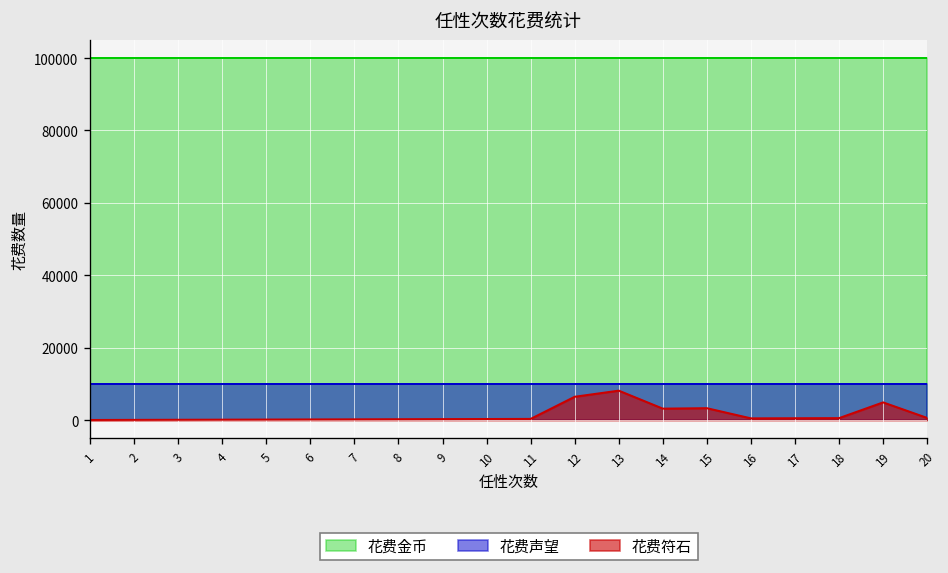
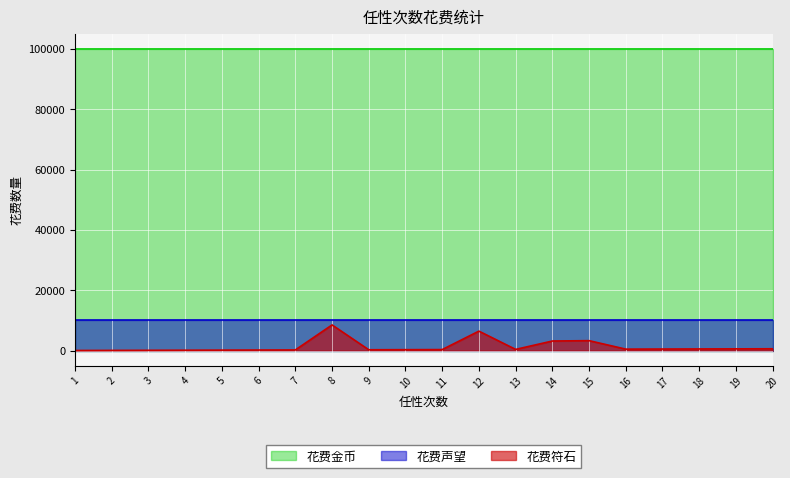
花费符石, 8: 0 -> 9000
花费符石, 13: 8000 -> 0
花费符石, 19: 5000 -> 1000
